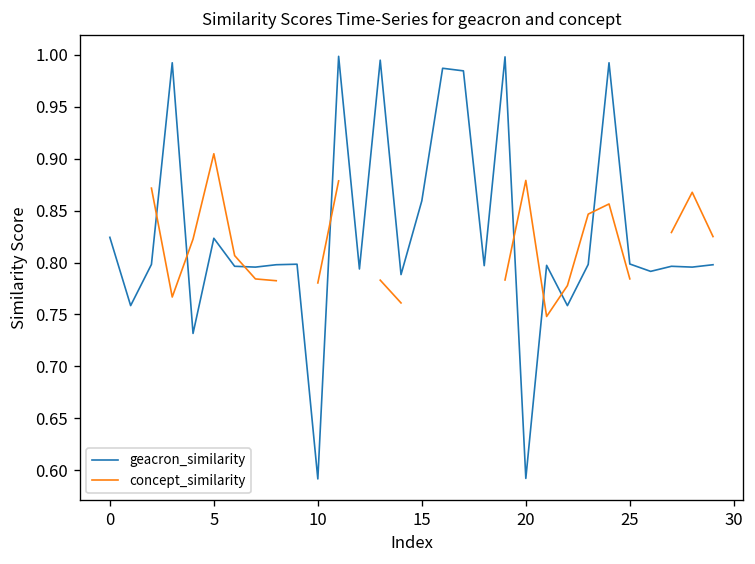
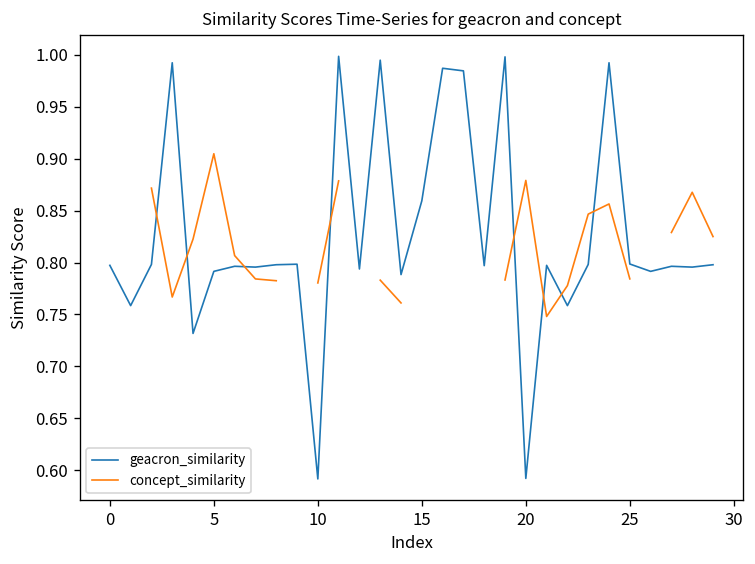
geacron_similarity, 0: 0.82 -> 0.80
geacron_similarity, 5: 0.82 -> 0.79
